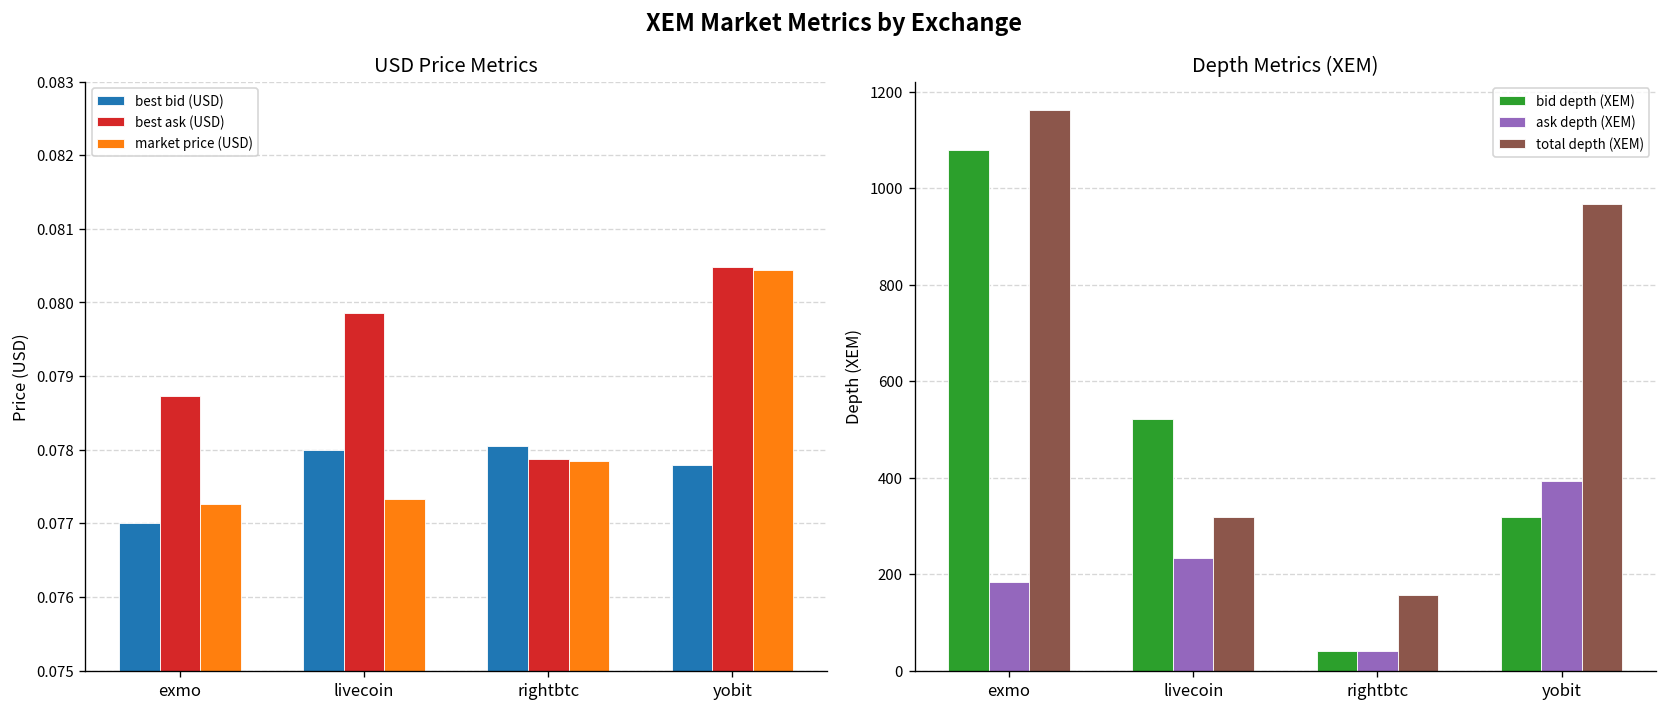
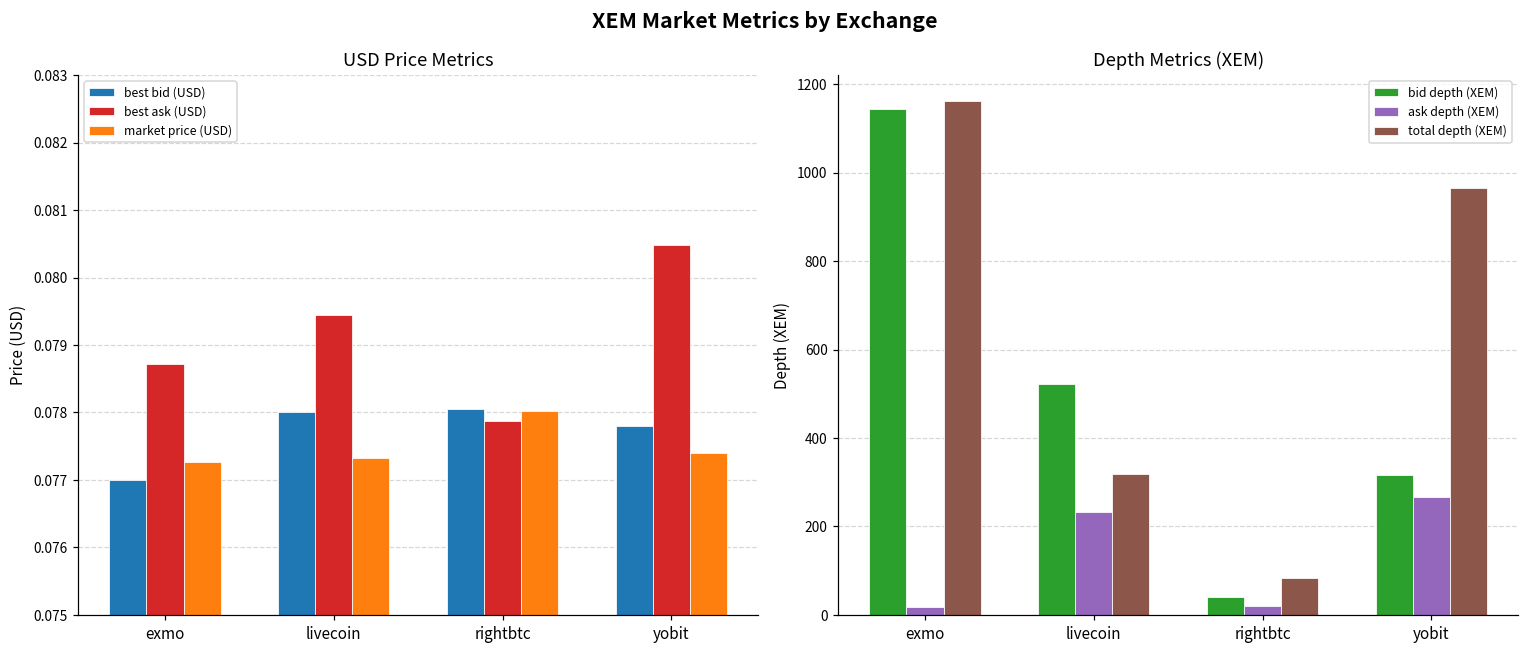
USD Price Metrics, best ask (USD), livecoin: 0.0799 -> 0.0795
USD Price Metrics, market price (USD), rightbtc: 0.0778 -> 0.0780
USD Price Metrics, market price (USD), yobit: 0.0804 -> 0.0774
Depth Metrics (XEM), bid depth (XEM), exmo: 1080 -> 1140
Depth Metrics (XEM), ask depth (XEM), exmo: 180 -> 20
Depth Metrics (XEM), ask depth (XEM), rightbtc: 40 -> 20
Depth Metrics (XEM), total depth (XEM), rightbtc: 160 -> 80
Depth Metrics (XEM), ask depth (XEM), yobit: 390 -> 270
